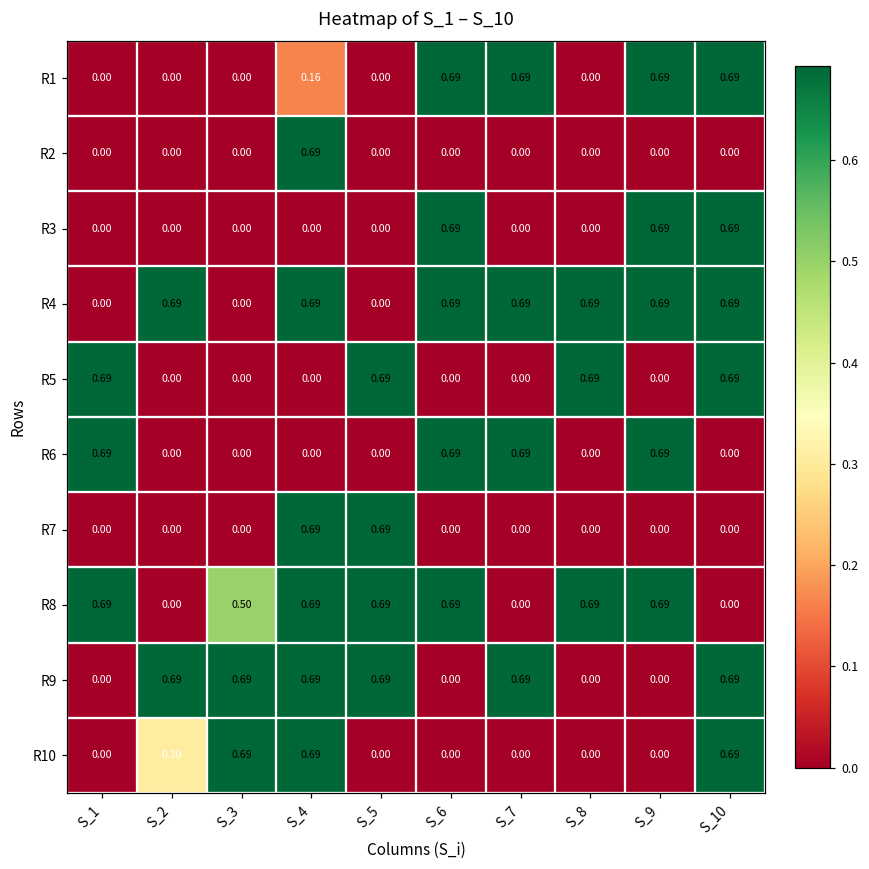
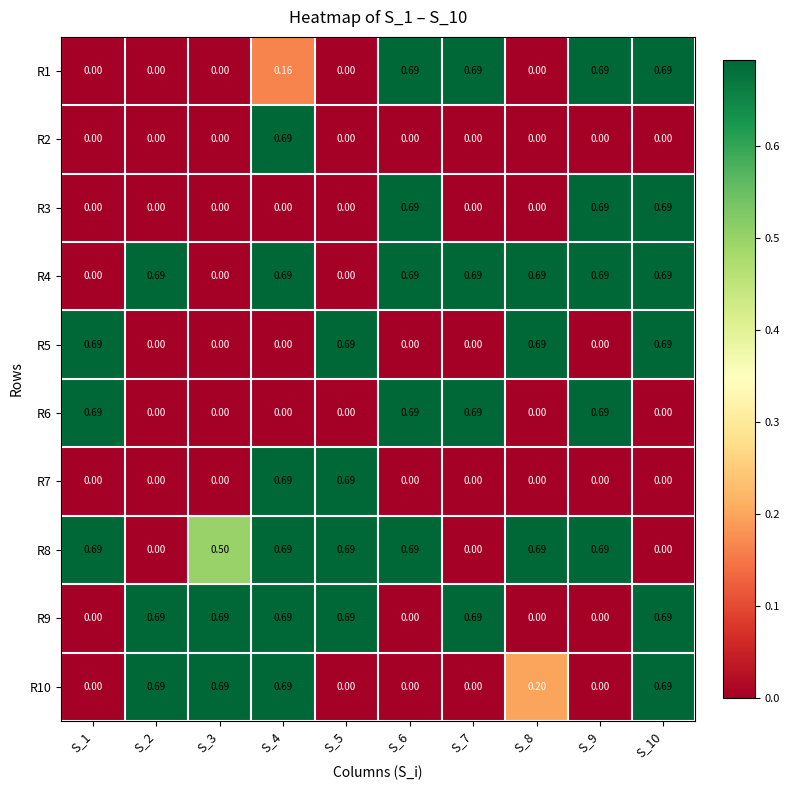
R10, S_2: 0.30 -> 0.69
R10, S_8: 0.00 -> 0.20
